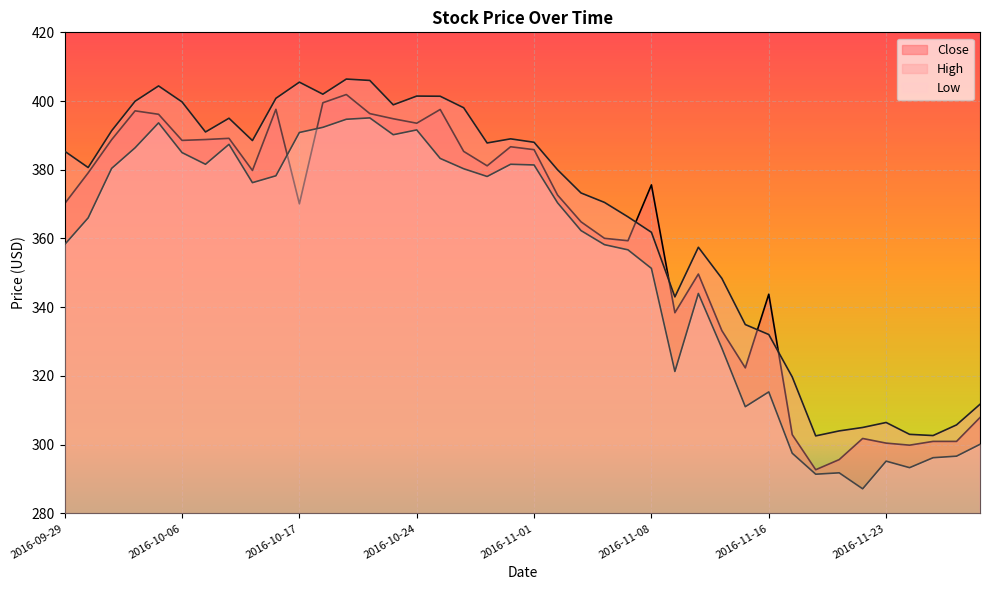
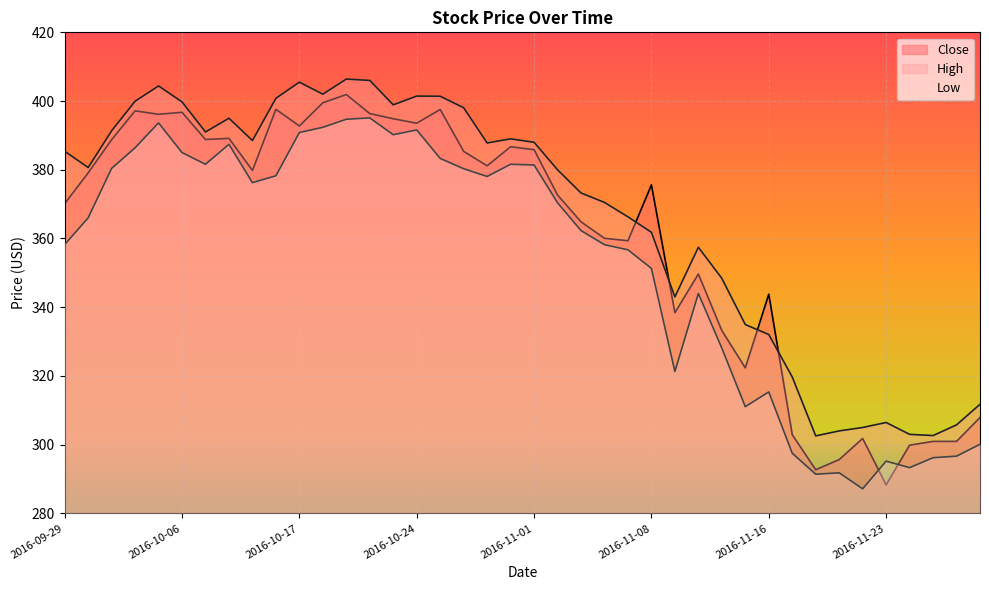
Close, 2016-10-06: 389 -> 397
Close, 2016-10-17: 370 -> 393
Close, 2016-11-23: 300 -> 288
